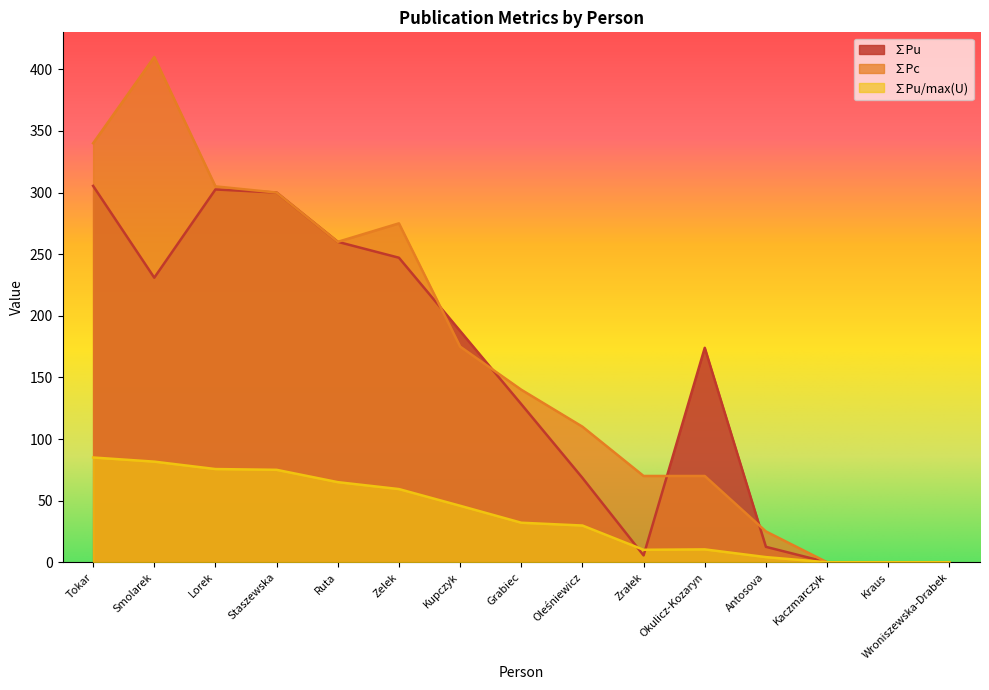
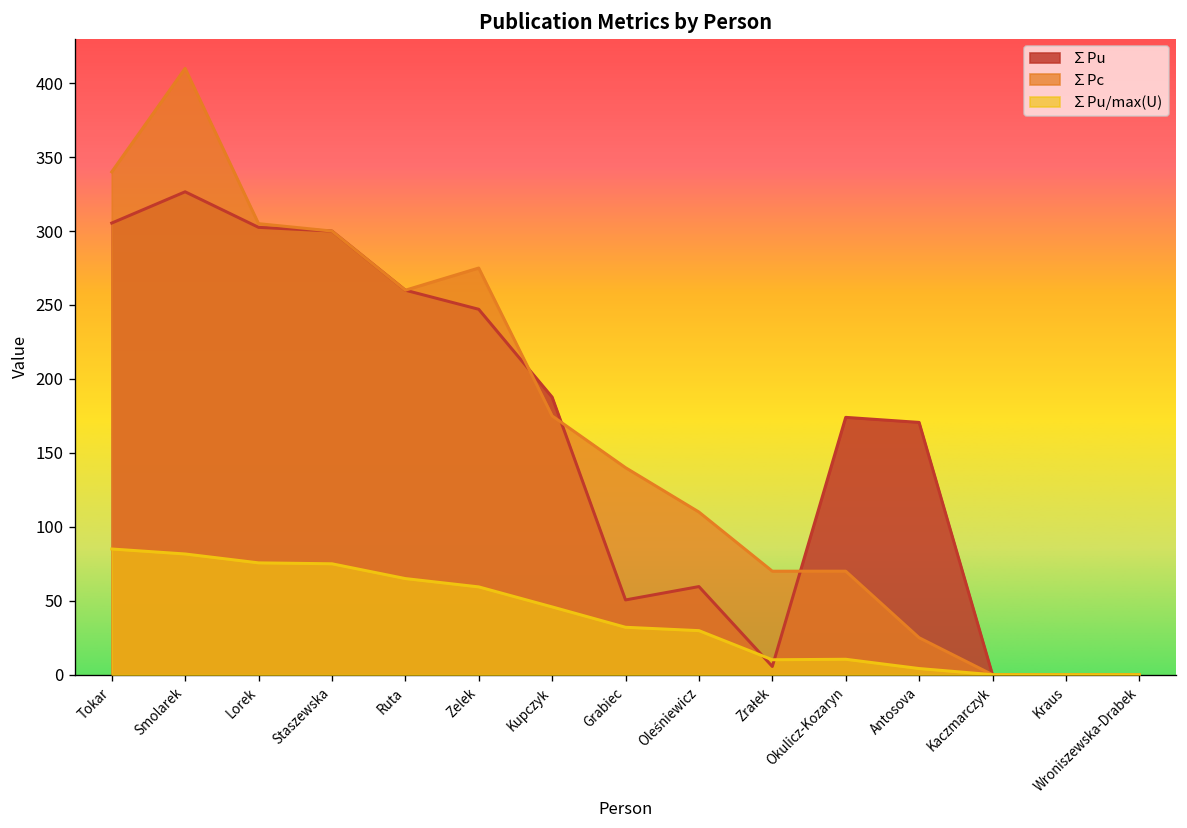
∑Pu, Smolarek: 231 -> 327
∑Pu, Grabiec: 128 -> 51
∑Pu, Oleśniewicz: 68 -> 60
∑Pu, Antosova: 13 -> 171
